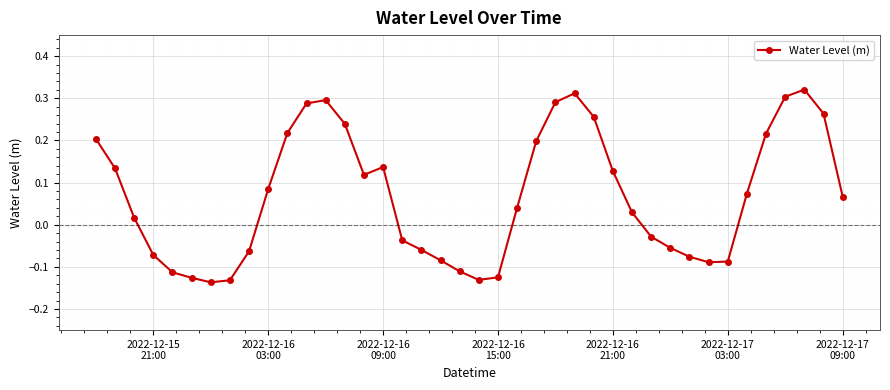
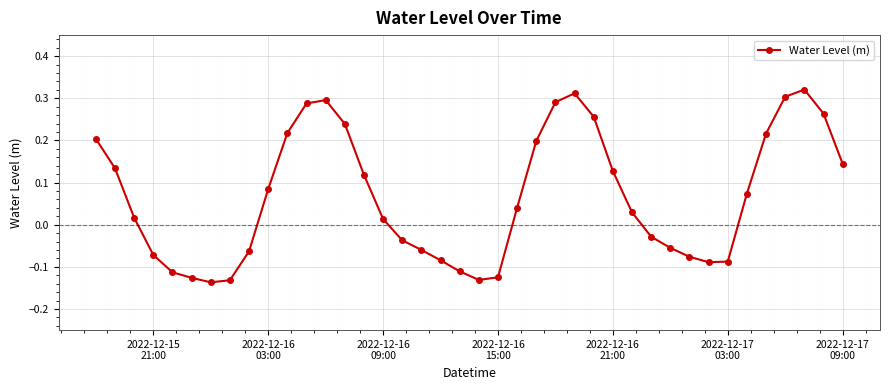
2022-12-16 09:00: 0.14 -> 0.01
2022-12-17 09:00: 0.07 -> 0.14
